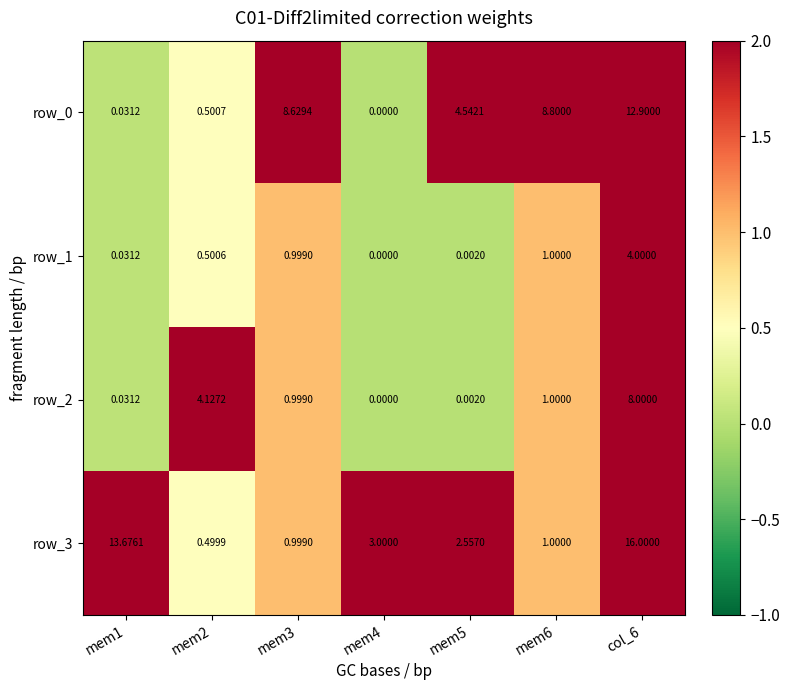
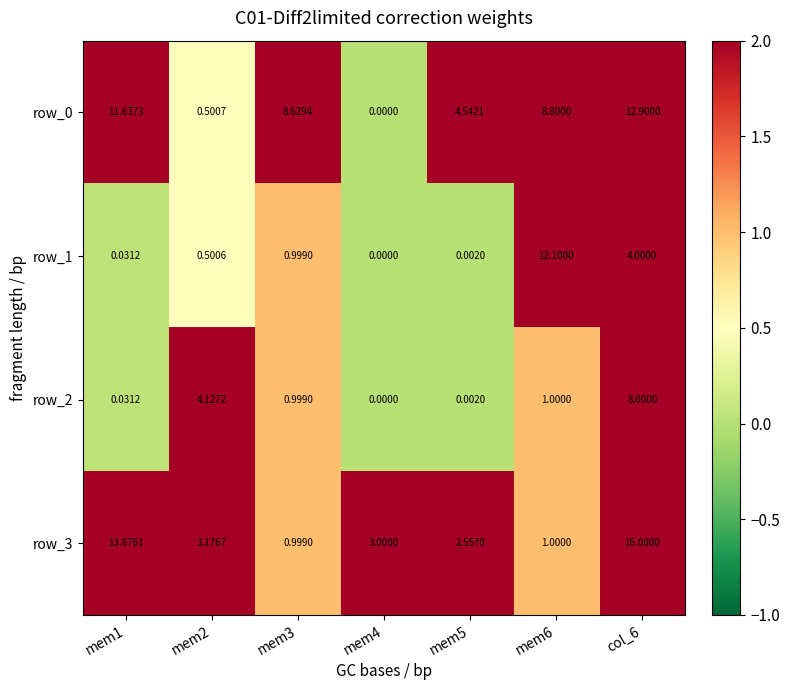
row_0, mem1: 0.0312 -> 11.6373
row_1, mem6: 1.0000 -> 12.1000
row_3, mem2: 0.4999 -> 3.1767
